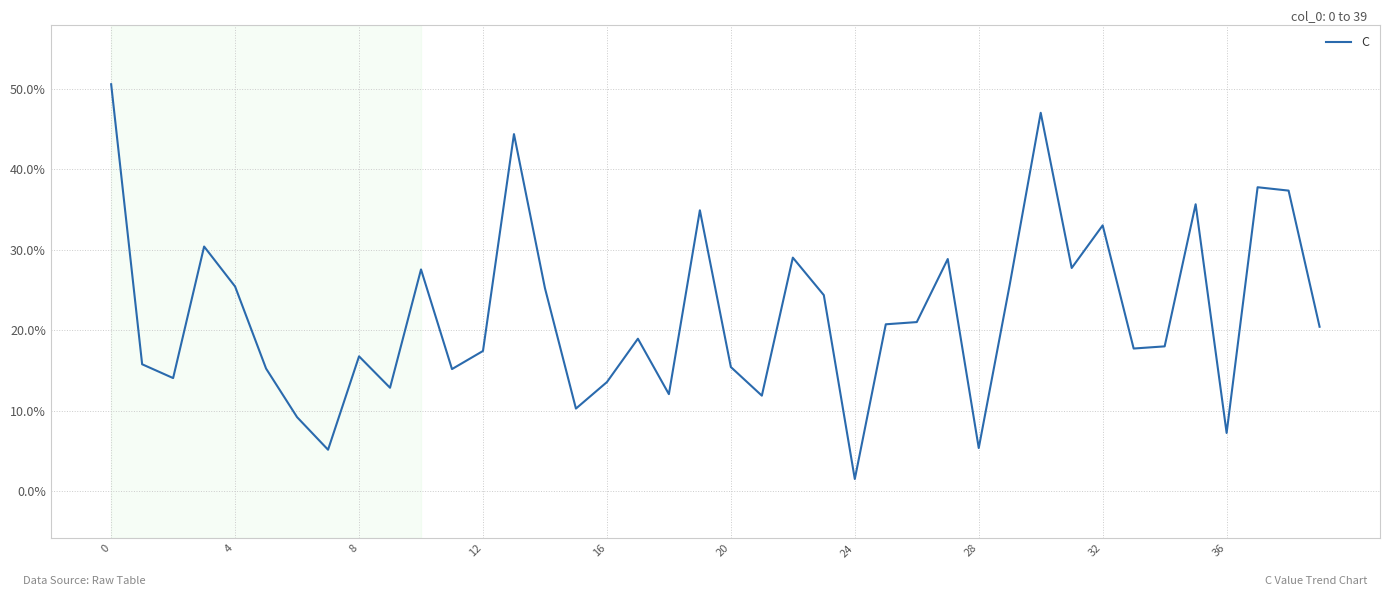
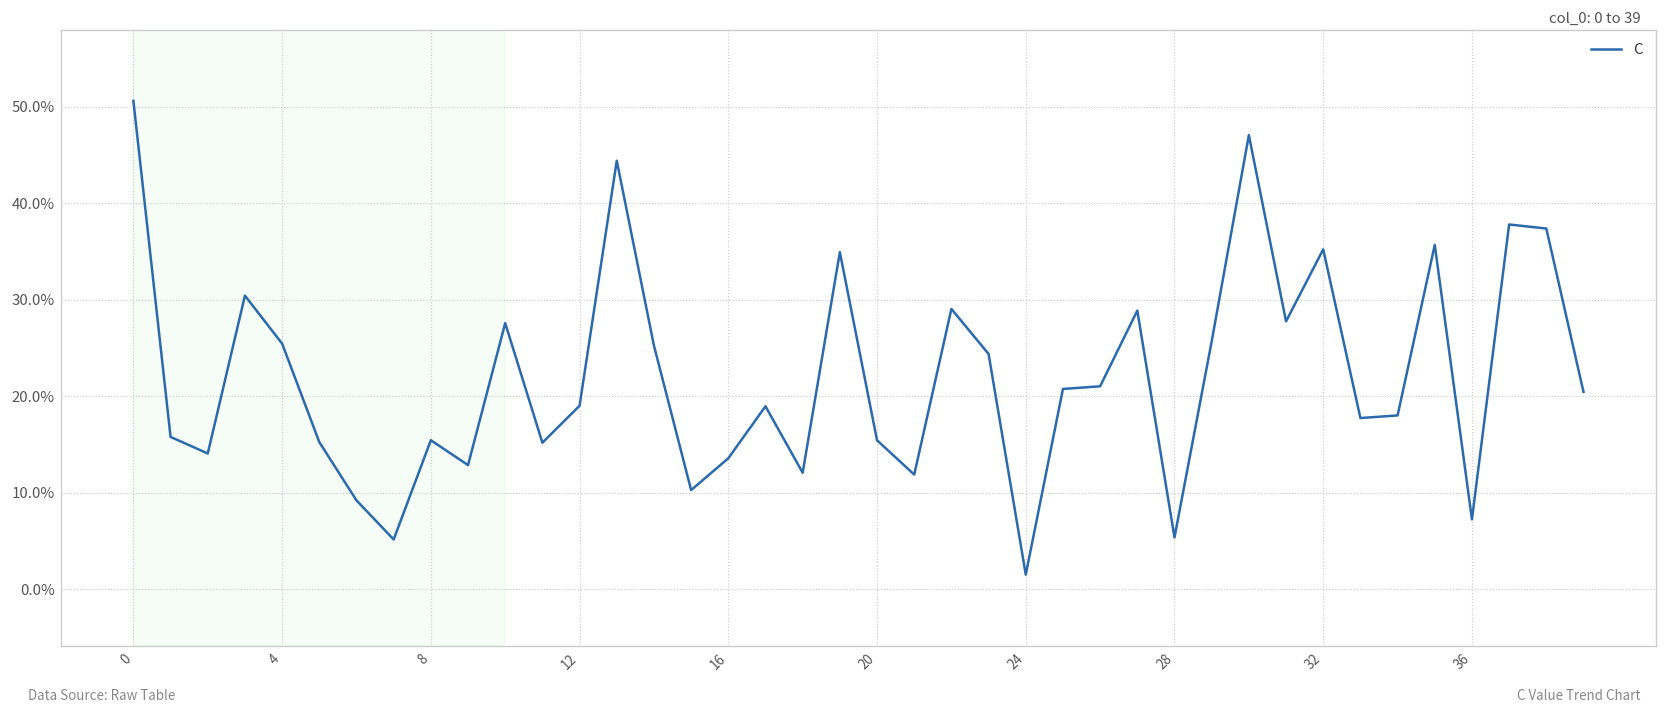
8: 17% -> 15%
12: 17% -> 19%
32: 33% -> 35%
